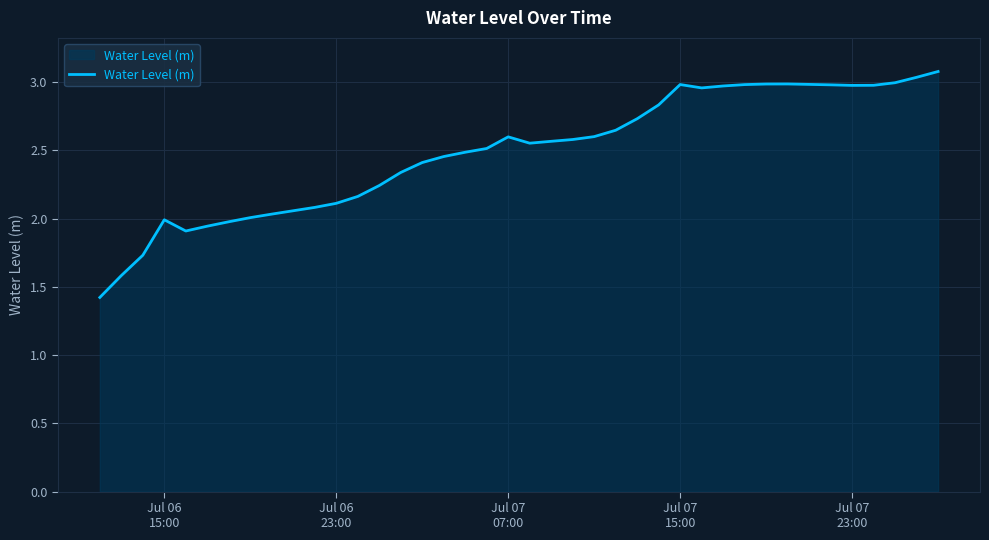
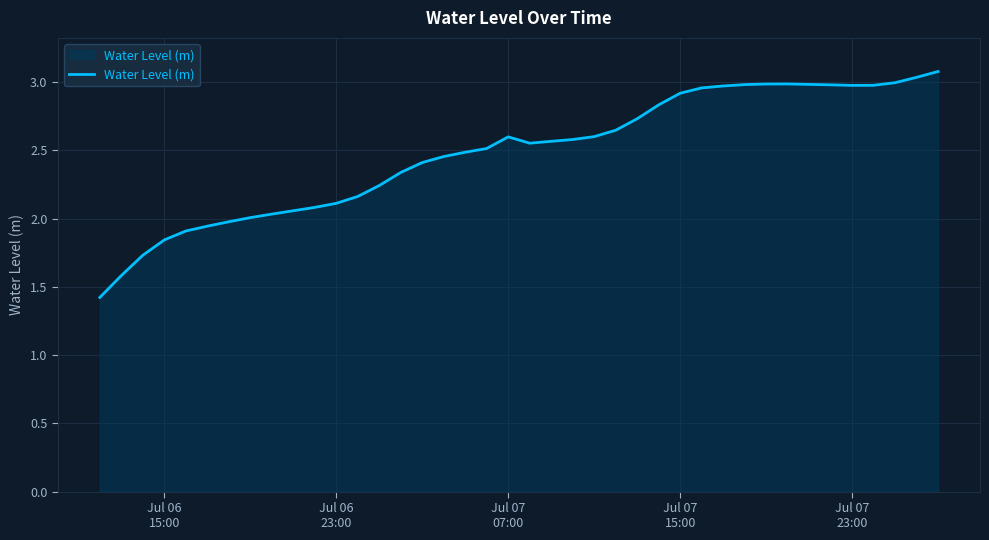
Jul 06 15:00: 1.99 -> 1.84
Jul 07 15:00: 2.98 -> 2.92
